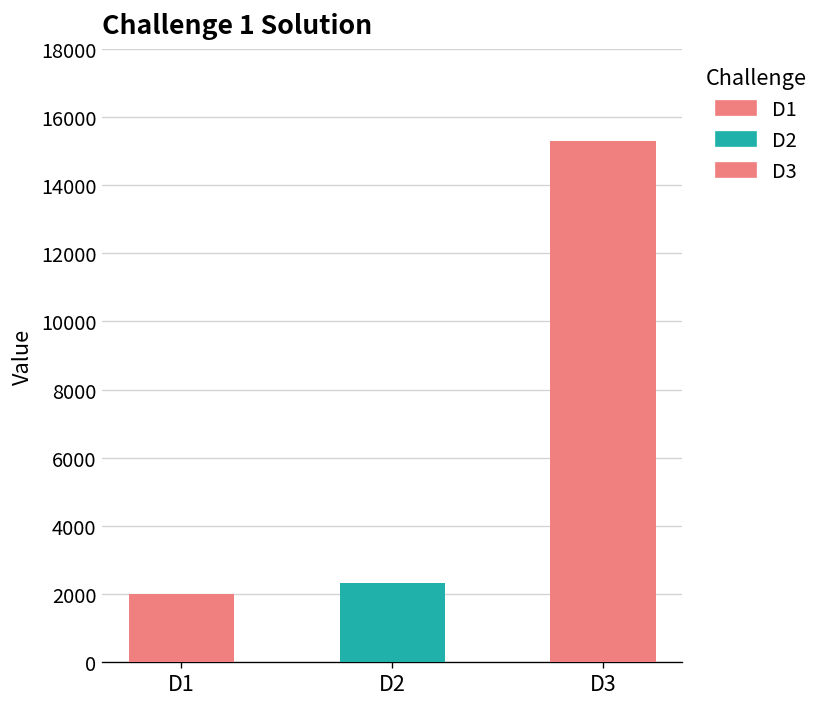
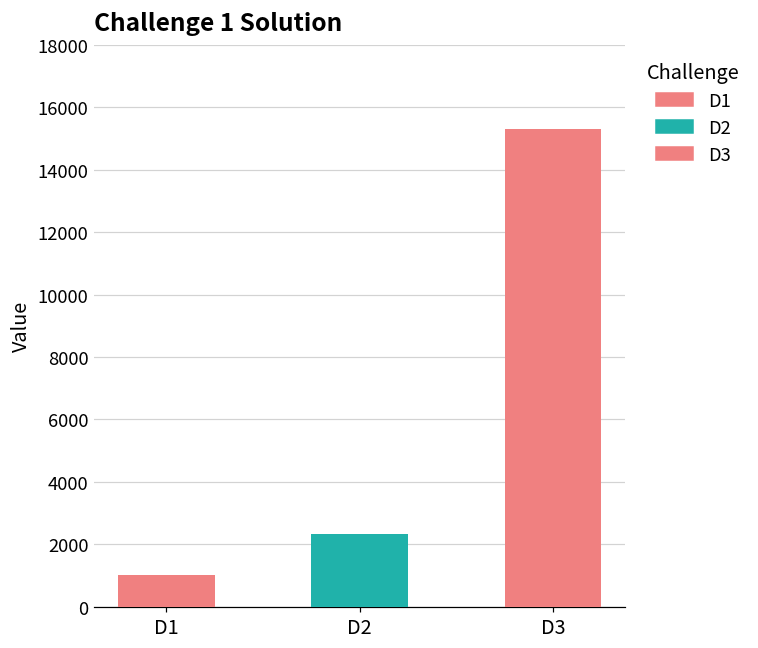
D1: 2000 -> 1000
